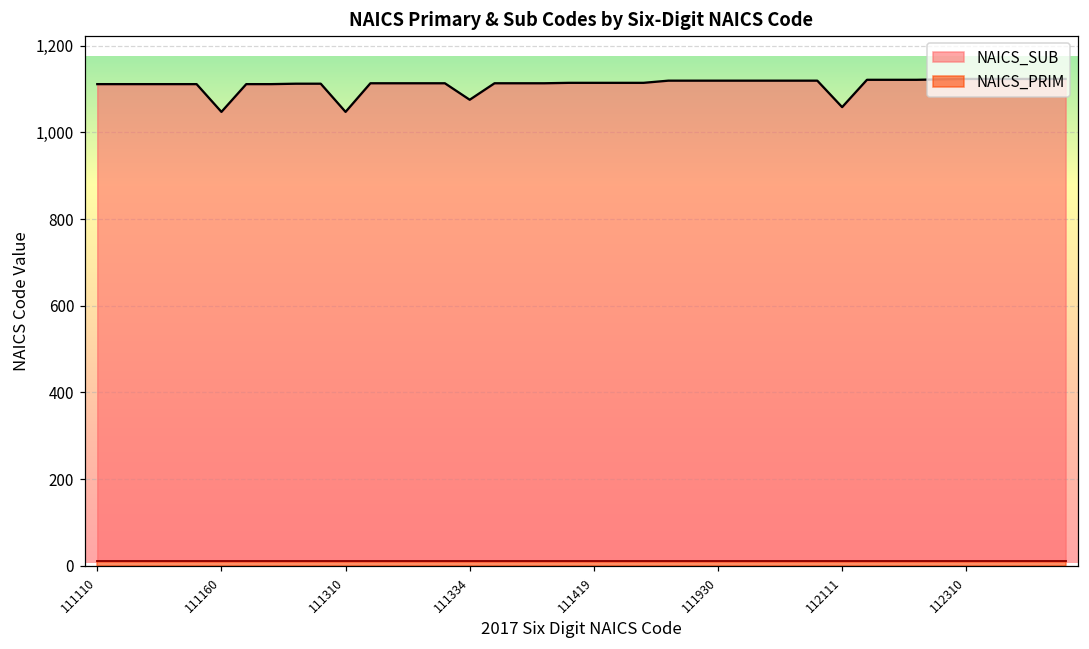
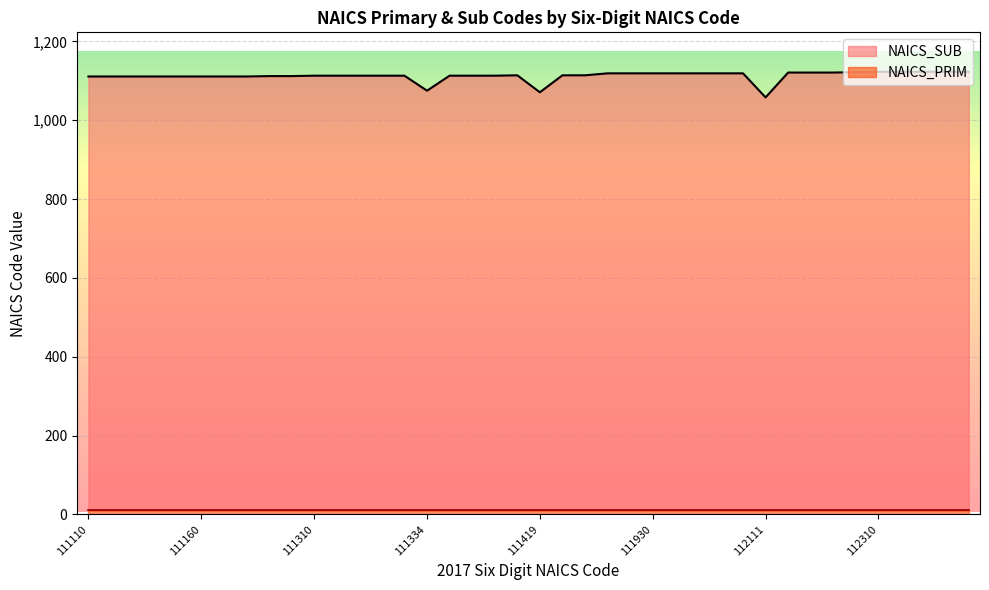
NAICS_SUB, 111160: 1,050 -> 1,110
NAICS_SUB, 111310: 1,050 -> 1,110
NAICS_SUB, 111419: 1,110 -> 1,070
